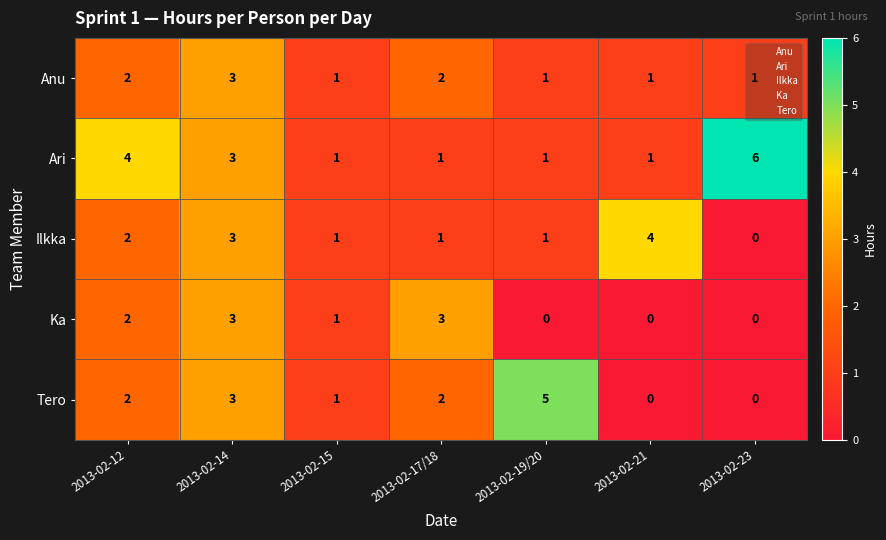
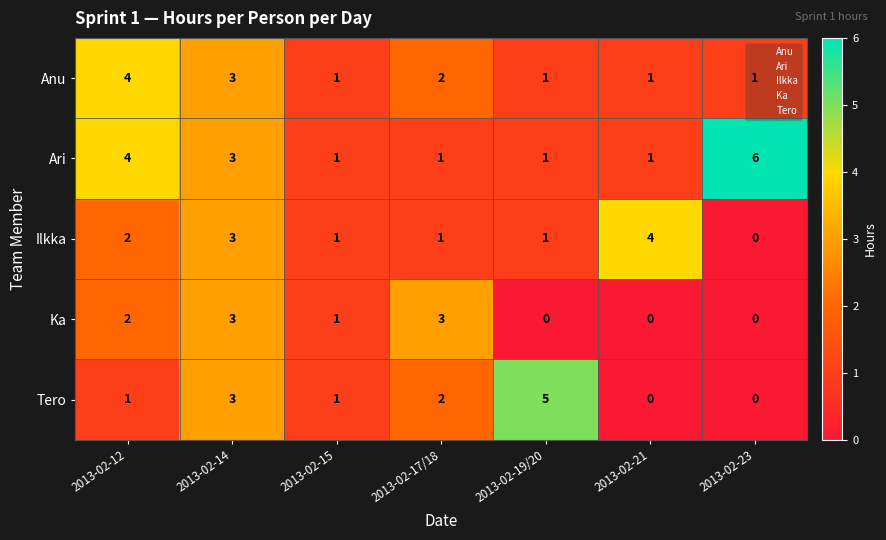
Anu, 2013-02-12: 2 -> 4
Tero, 2013-02-12: 2 -> 1
